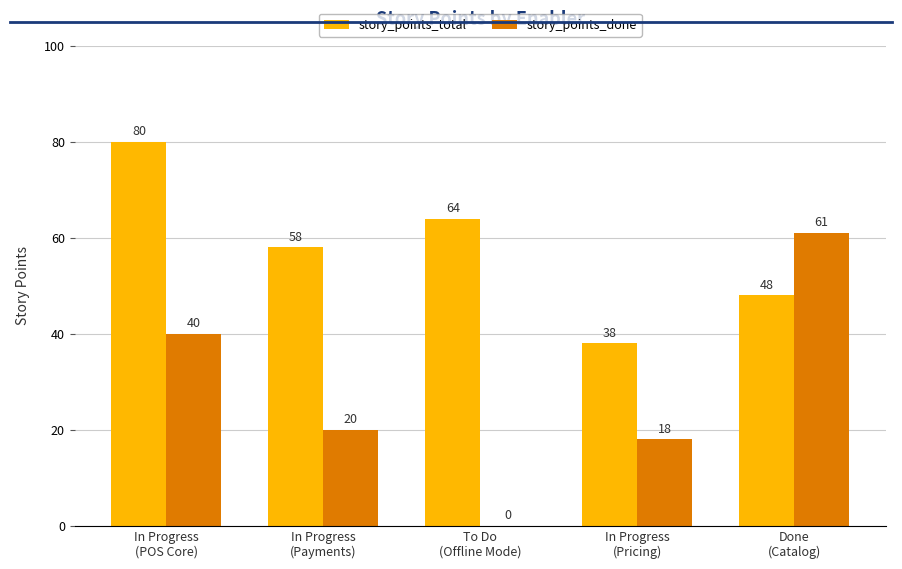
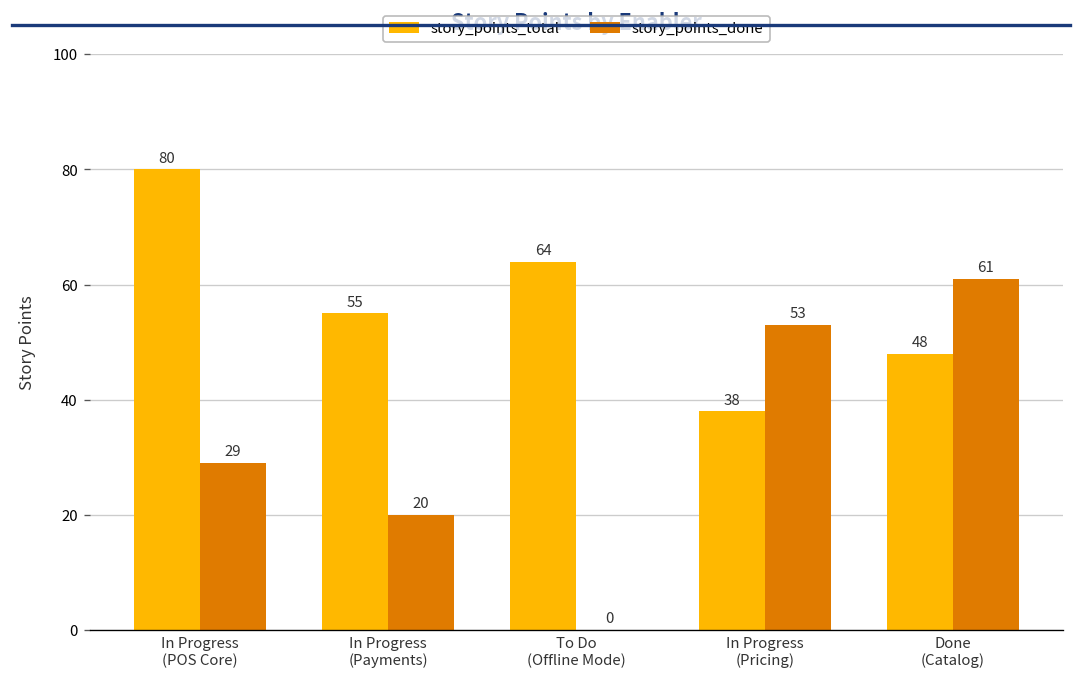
story_points_done, In Progress (POS Core): 40 -> 29
story_points_total, In Progress (Payments): 58 -> 55
story_points_done, In Progress (Pricing): 18 -> 53
